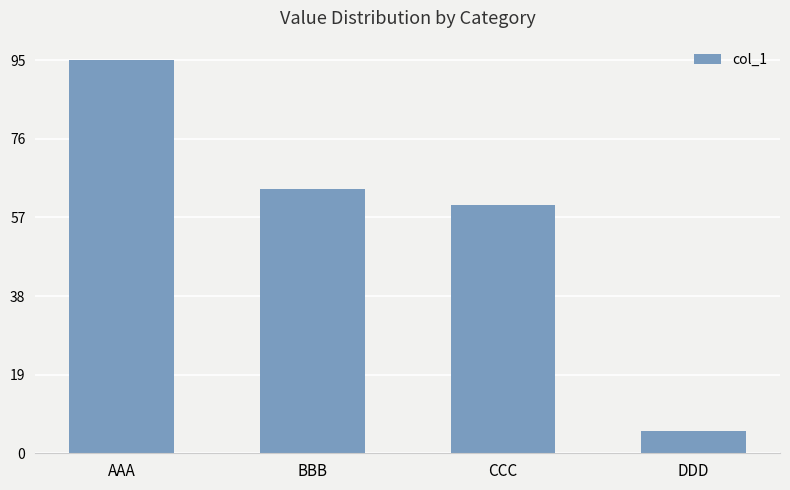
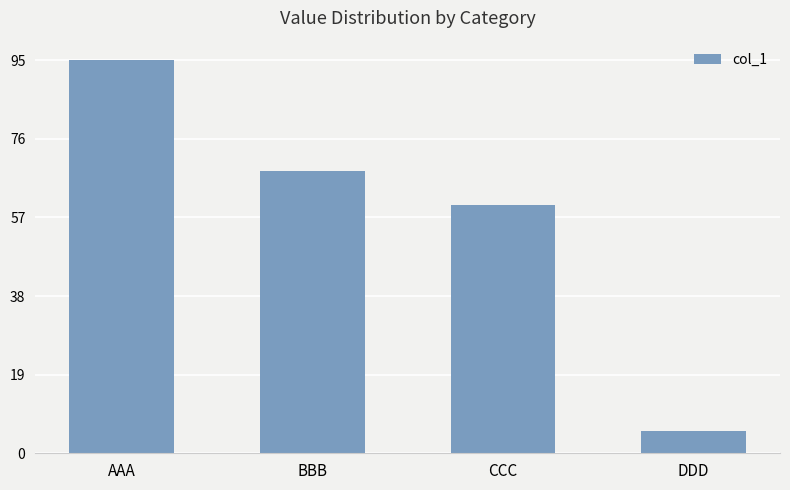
BBB: 64 -> 69
